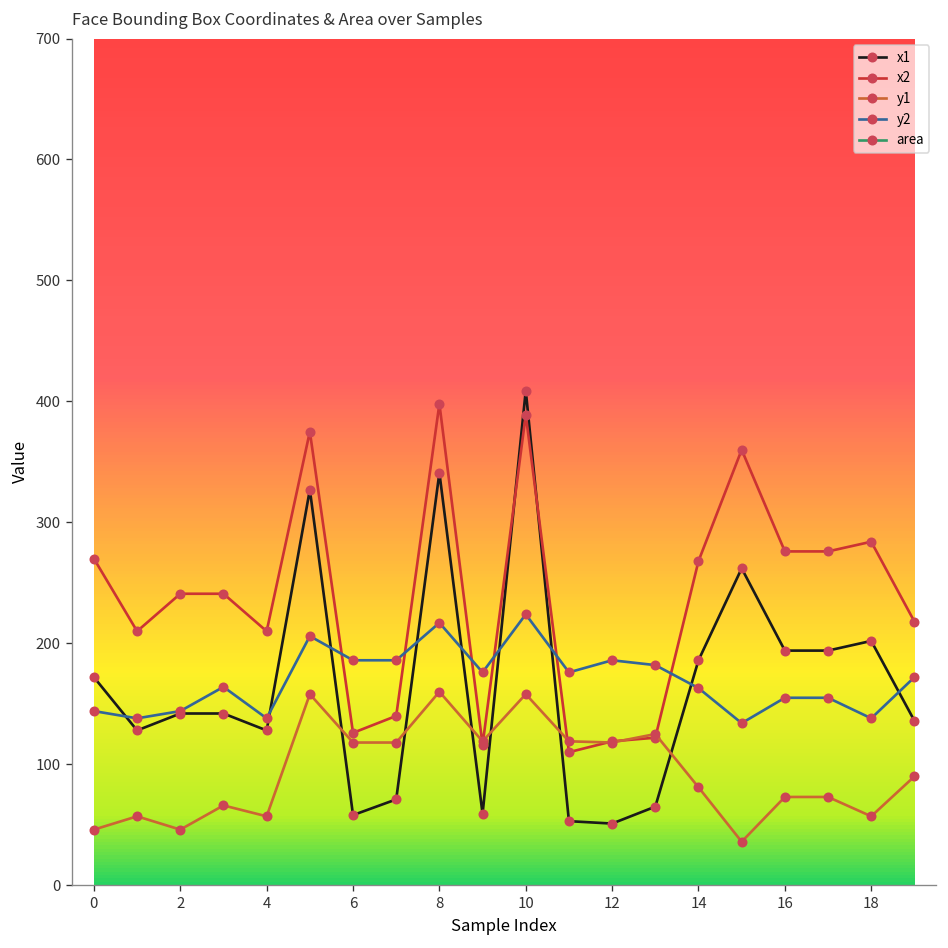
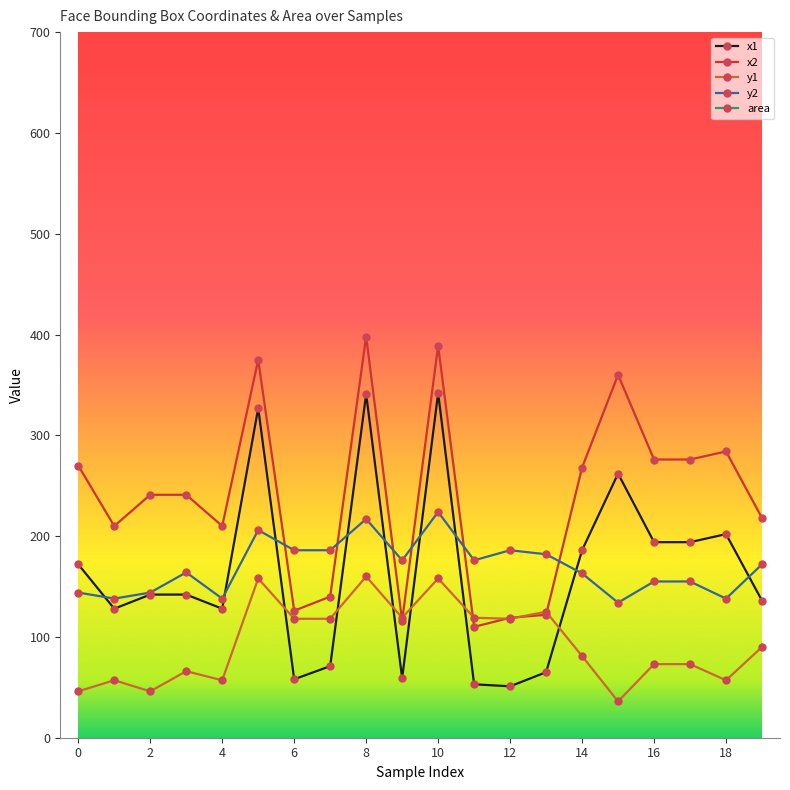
x1, 10: 409 -> 342
